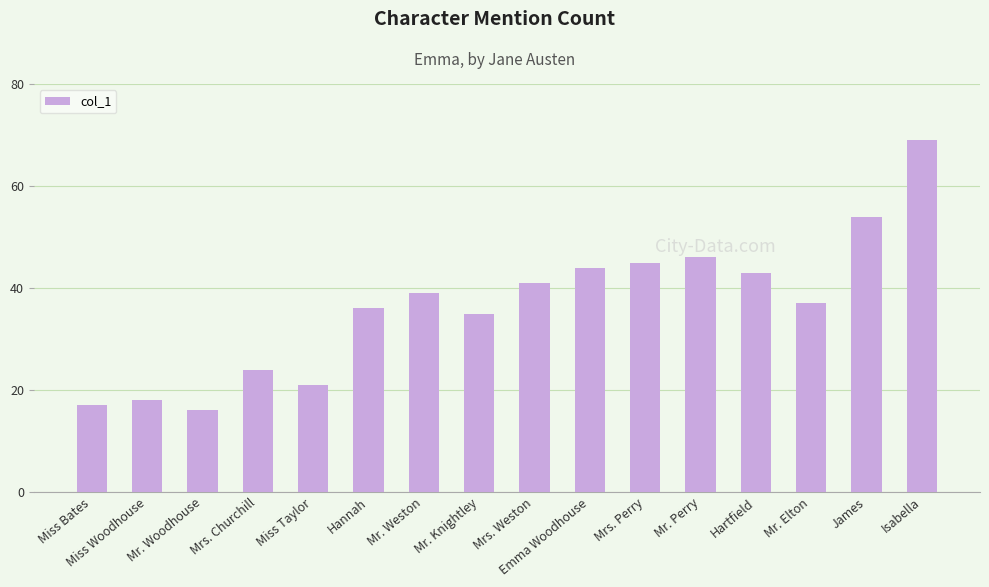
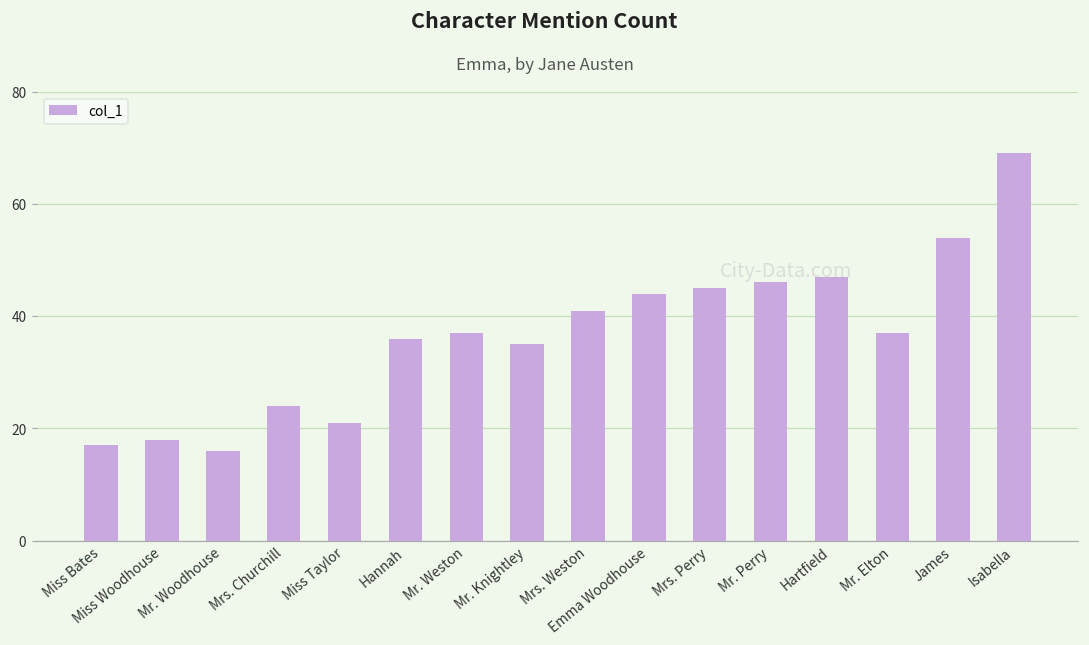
Mr. Weston: 39 -> 37
Hartfield: 43 -> 47
